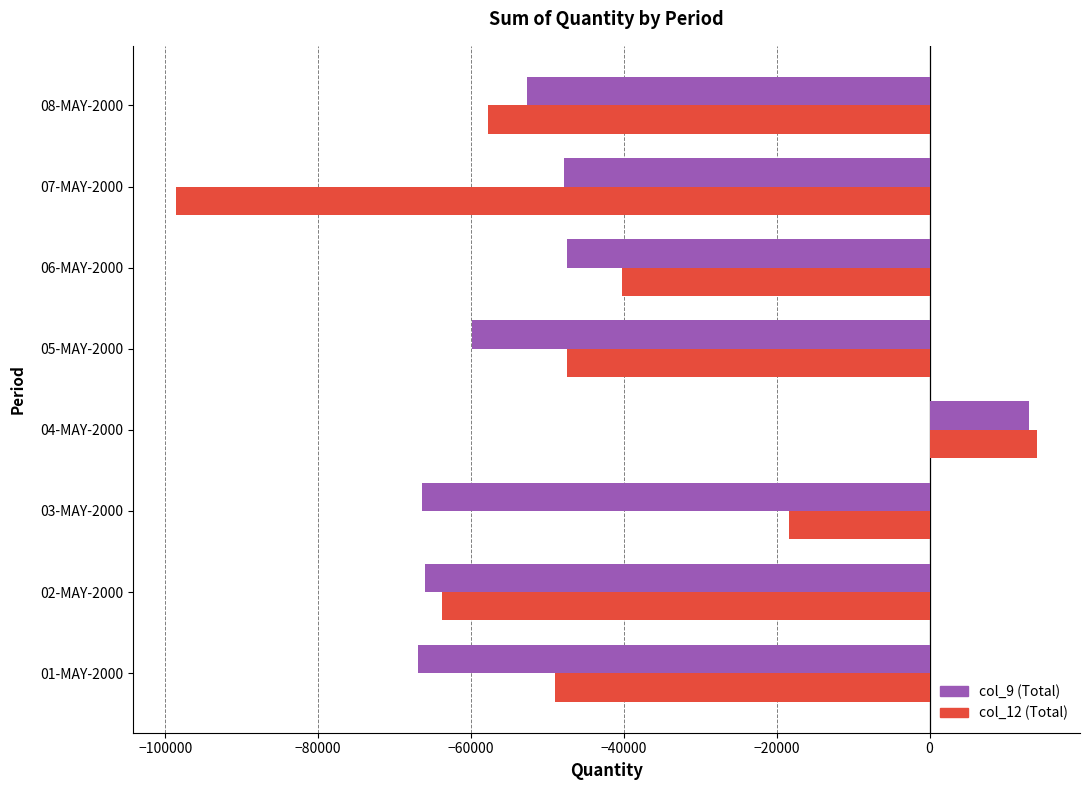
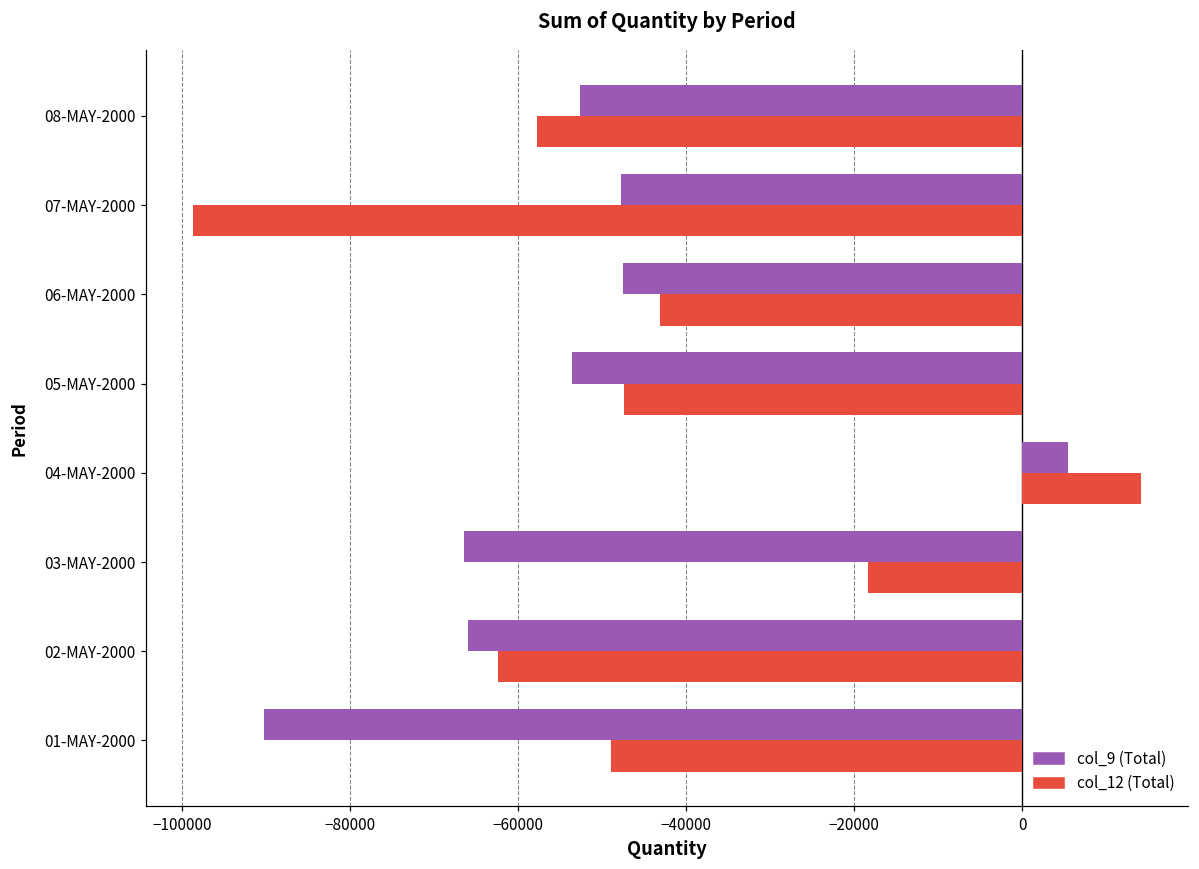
col_12 (Total), 06-MAY-2000: -40000 -> -43000
col_9 (Total), 05-MAY-2000: -60000 -> -54000
col_9 (Total), 04-MAY-2000: 13000 -> 5000
col_12 (Total), 02-MAY-2000: -64000 -> -62000
col_9 (Total), 01-MAY-2000: -67000 -> -90000
